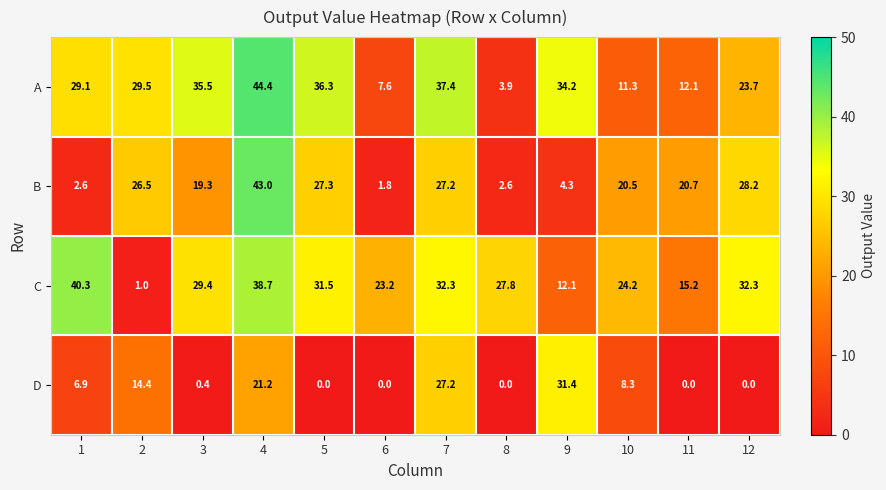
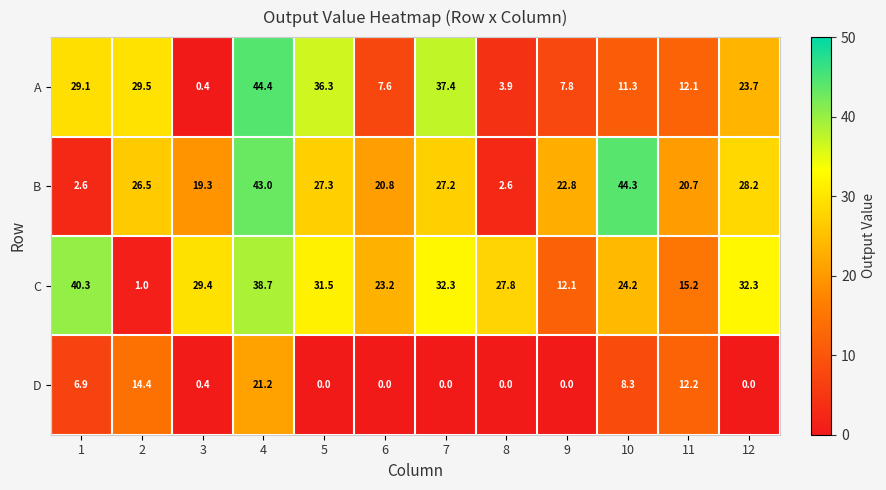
A, 3: 35.5 -> 0.4
A, 9: 34.2 -> 7.8
B, 6: 1.8 -> 20.8
B, 9: 4.3 -> 22.8
B, 10: 20.5 -> 44.3
D, 7: 27.2 -> 0.0
D, 9: 31.4 -> 0.0
D, 11: 0.0 -> 12.2
